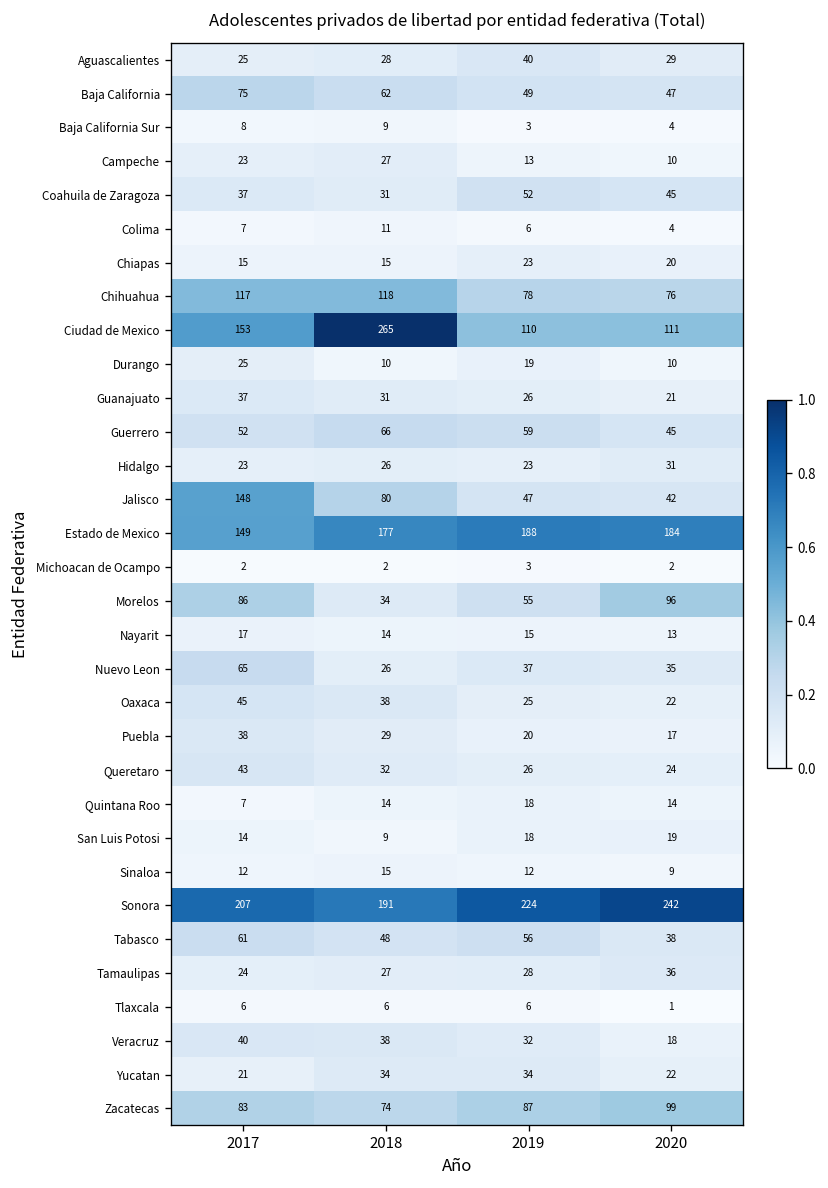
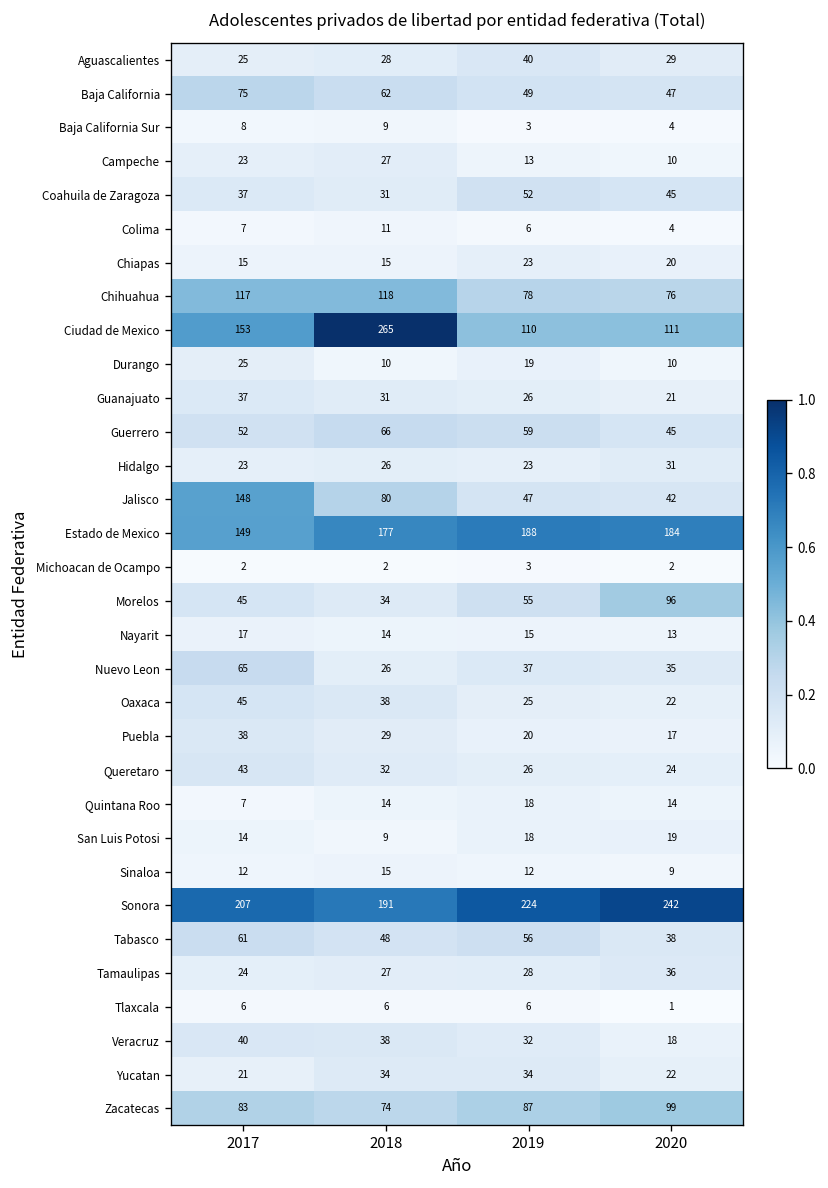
Morelos, 2017: 86 -> 45
